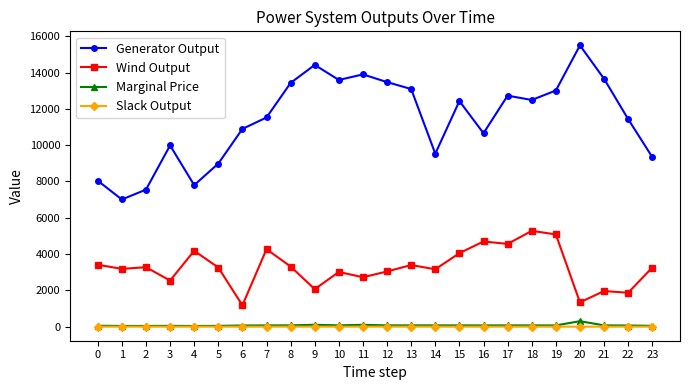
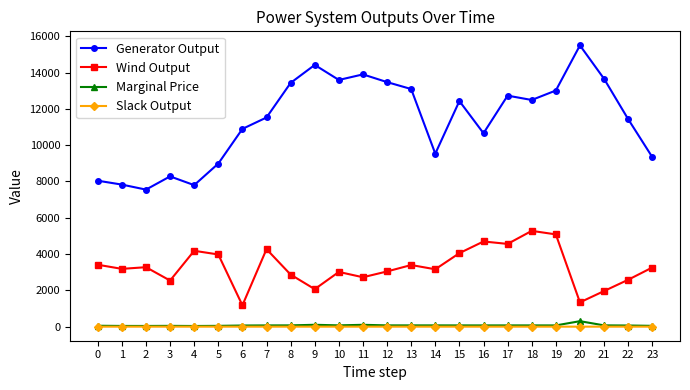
Generator Output, 1: 7000 -> 7800
Generator Output, 3: 10000 -> 8300
Wind Output, 5: 3300 -> 4000
Wind Output, 8: 3300 -> 2900
Wind Output, 22: 1900 -> 2600
